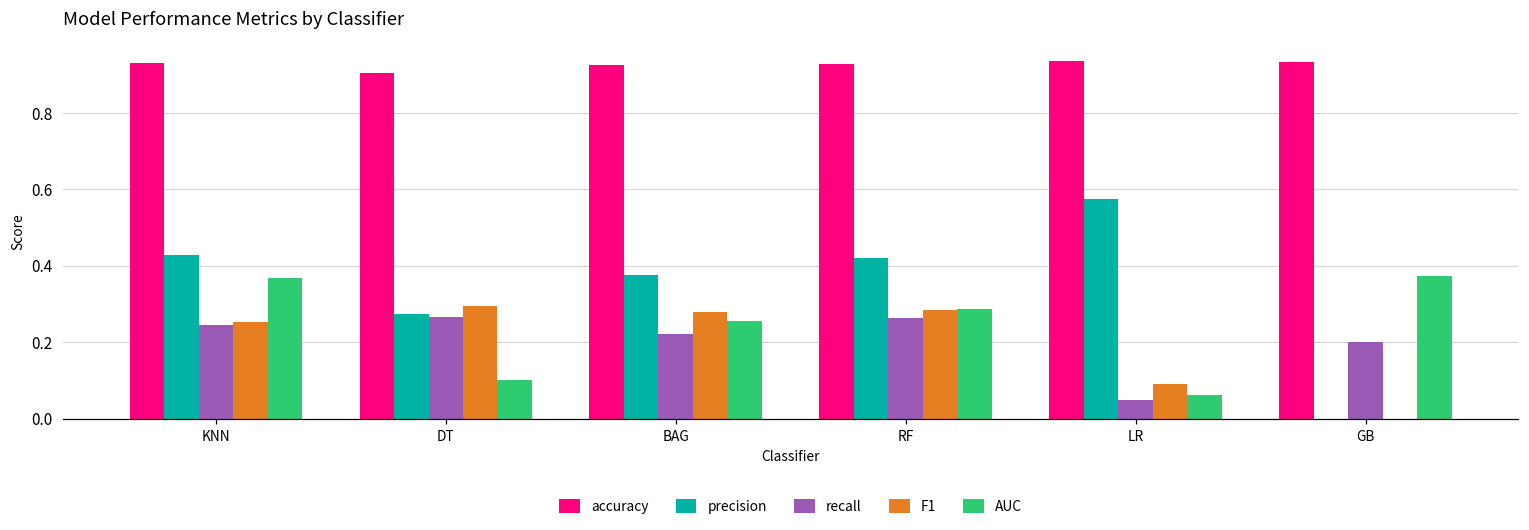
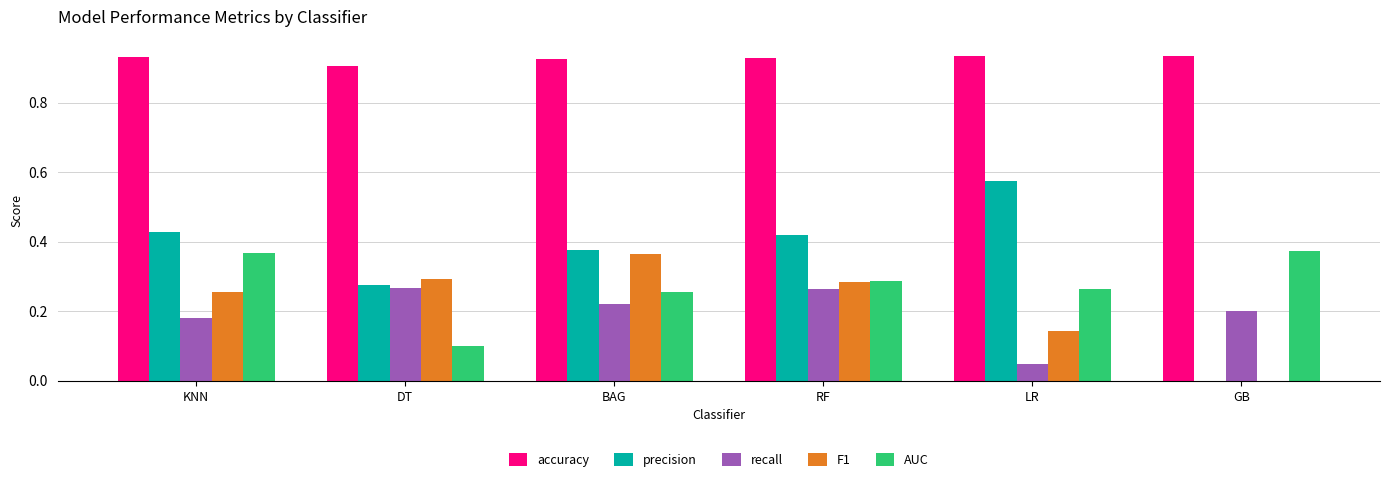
recall, KNN: 0.24 -> 0.18
F1, BAG: 0.28 -> 0.36
F1, LR: 0.09 -> 0.14
AUC, LR: 0.06 -> 0.26
